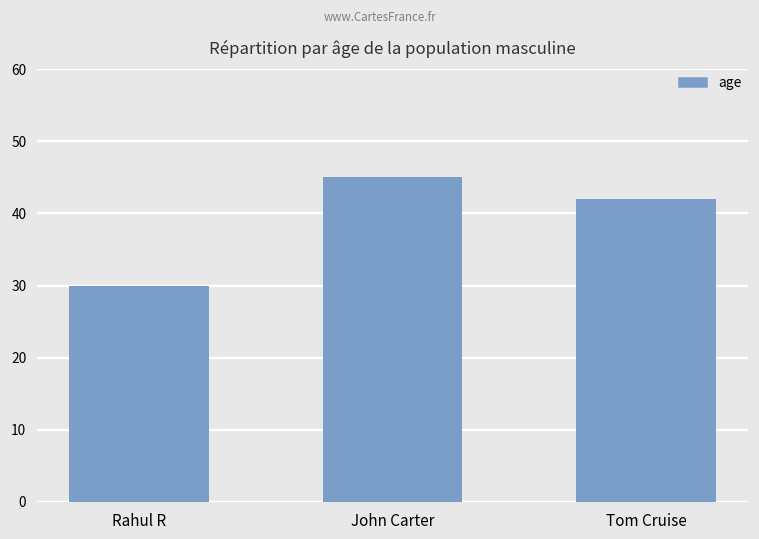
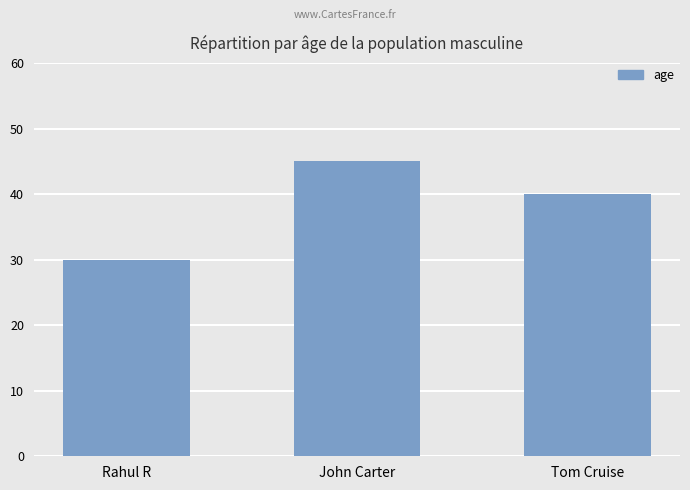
Tom Cruise: 42 -> 40
